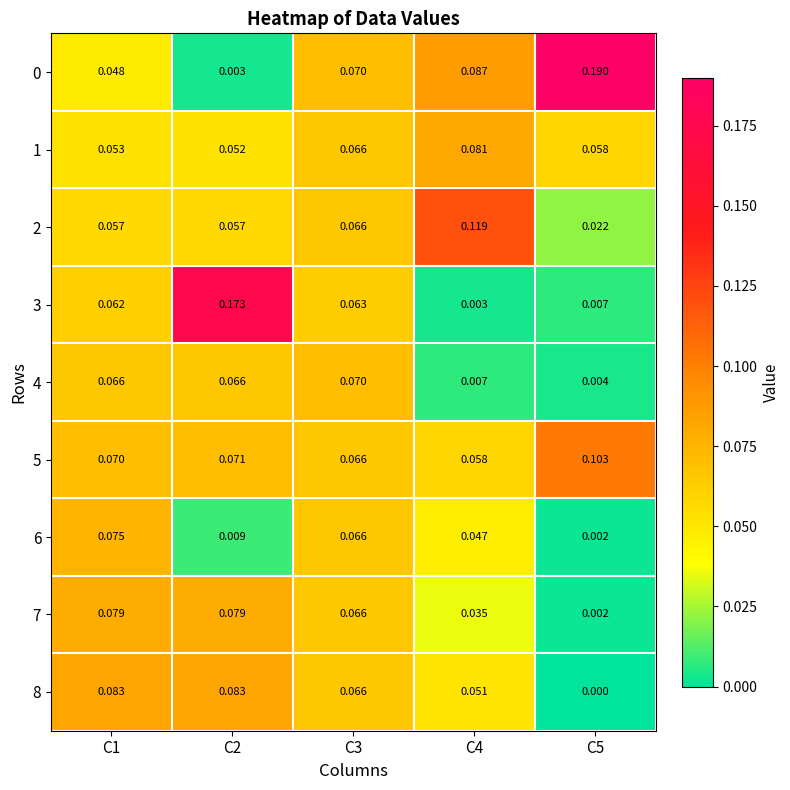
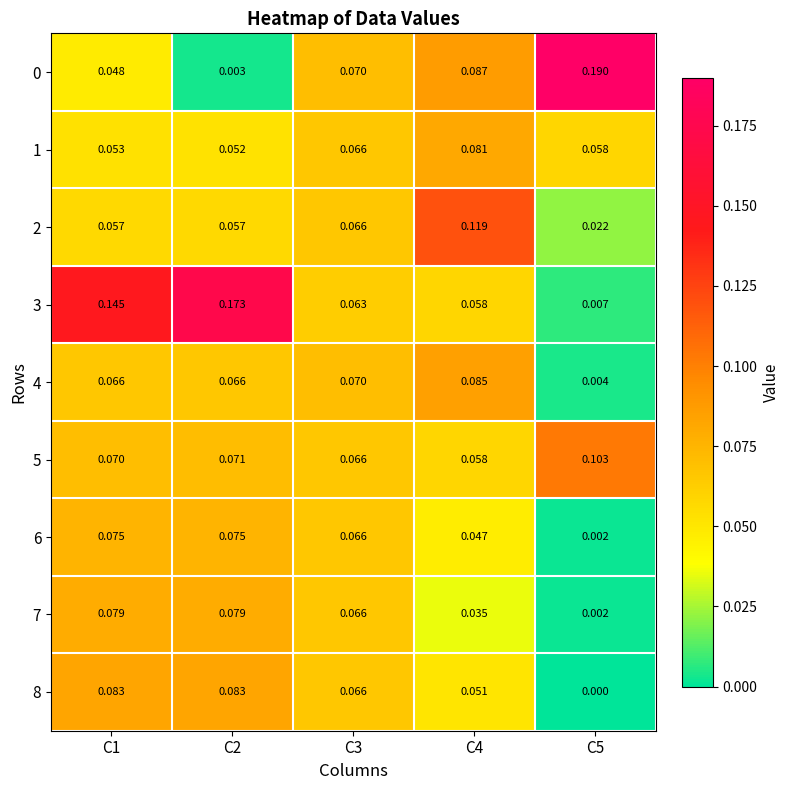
3, C1: 0.062 -> 0.145
3, C4: 0.003 -> 0.058
4, C4: 0.007 -> 0.085
6, C2: 0.009 -> 0.075
